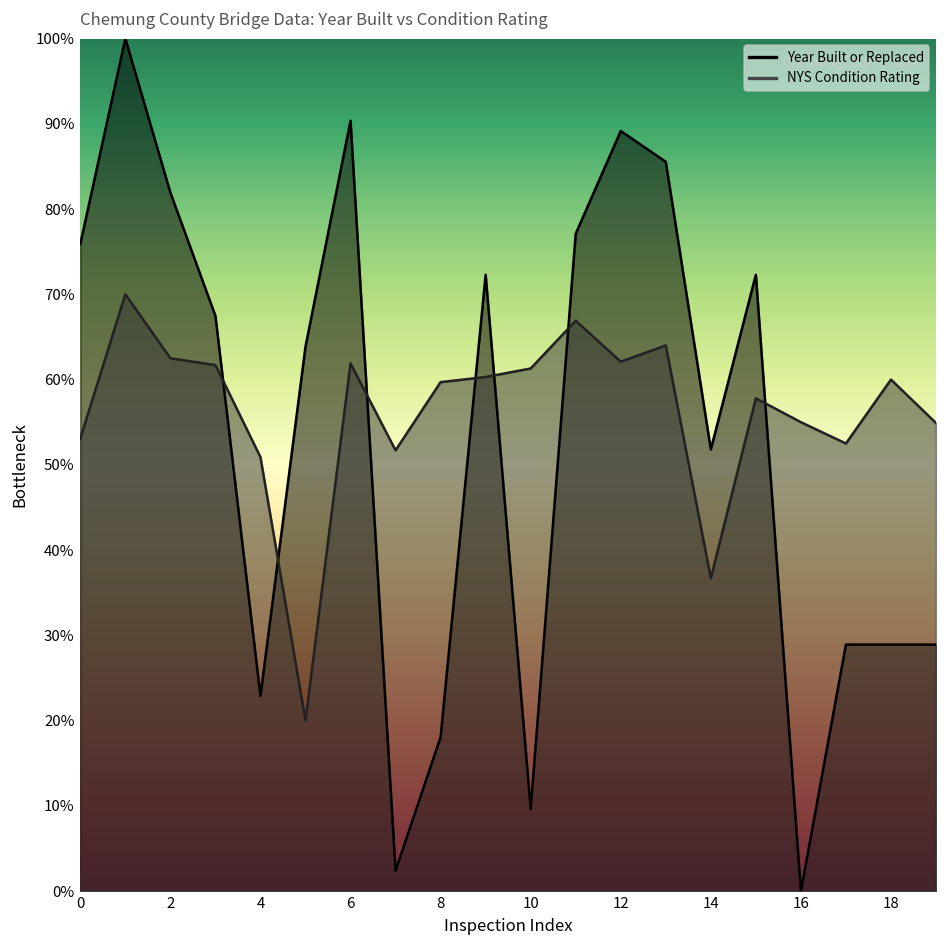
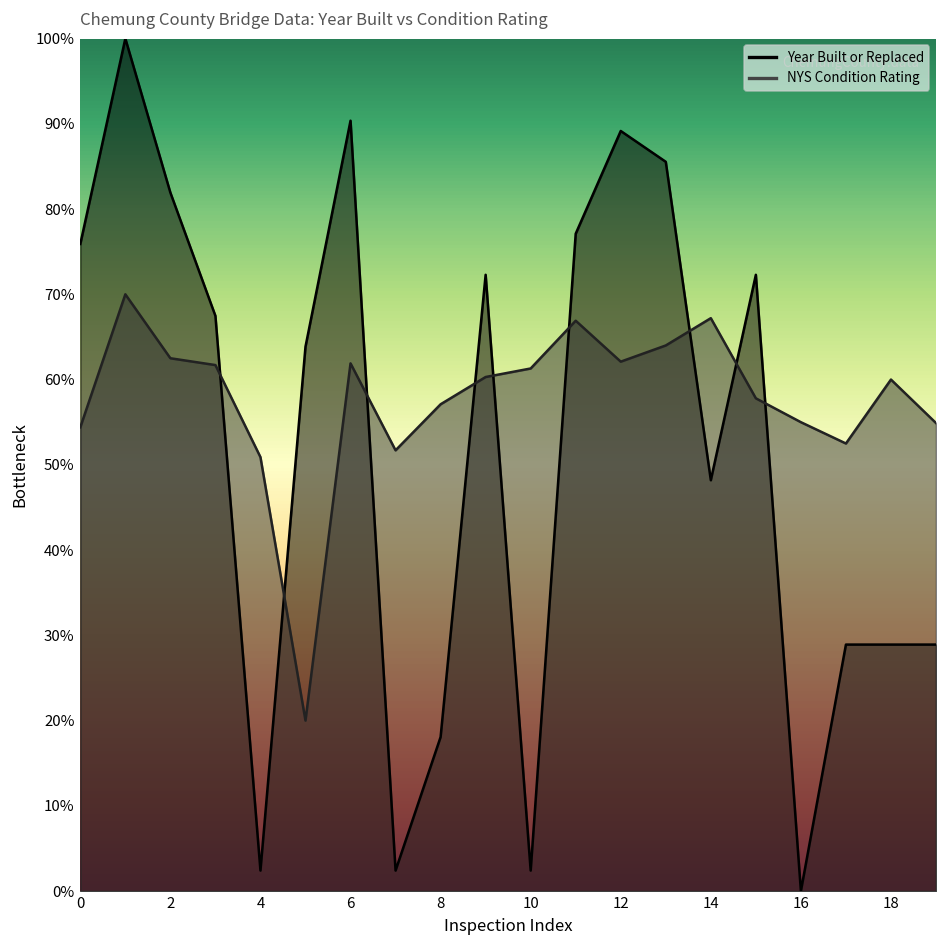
NYS Condition Rating, 0: 53% -> 54%
Year Built or Replaced, 4: 23% -> 2%
NYS Condition Rating, 8: 60% -> 57%
Year Built or Replaced, 10: 10% -> 2%
Year Built or Replaced, 14: 52% -> 48%
NYS Condition Rating, 14: 37% -> 67%
